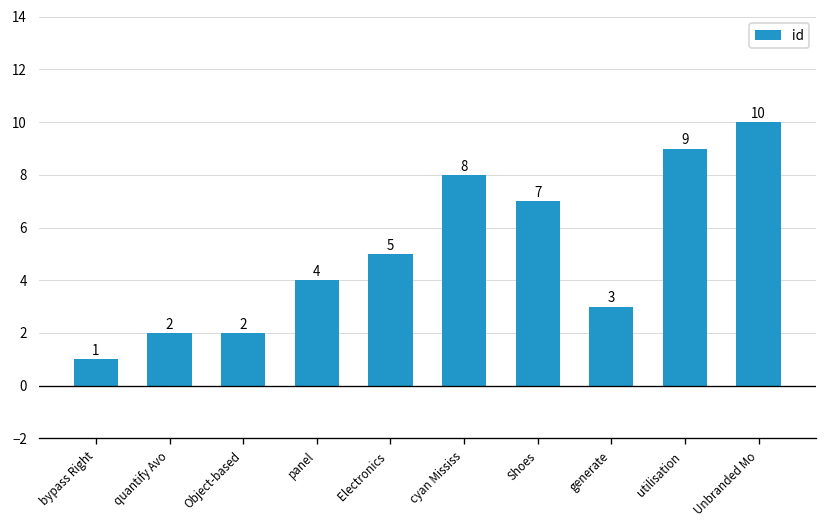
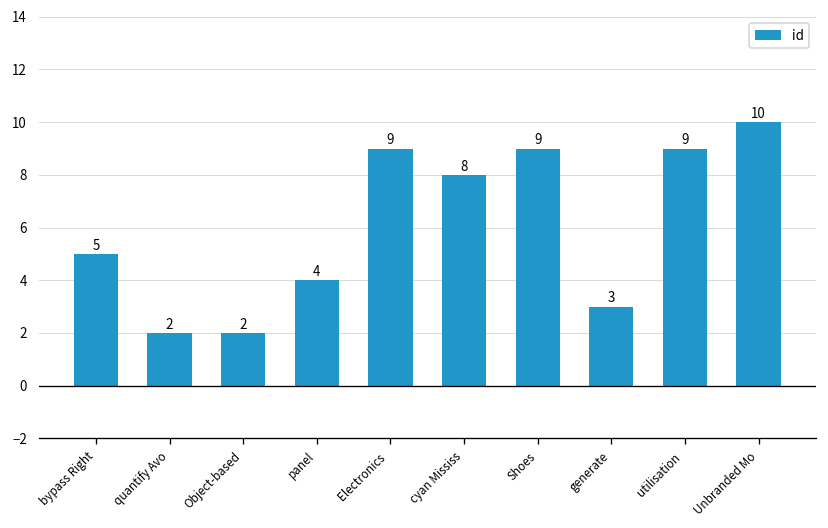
bypass Right: 1 -> 5
Electronics: 5 -> 9
Shoes: 7 -> 9
